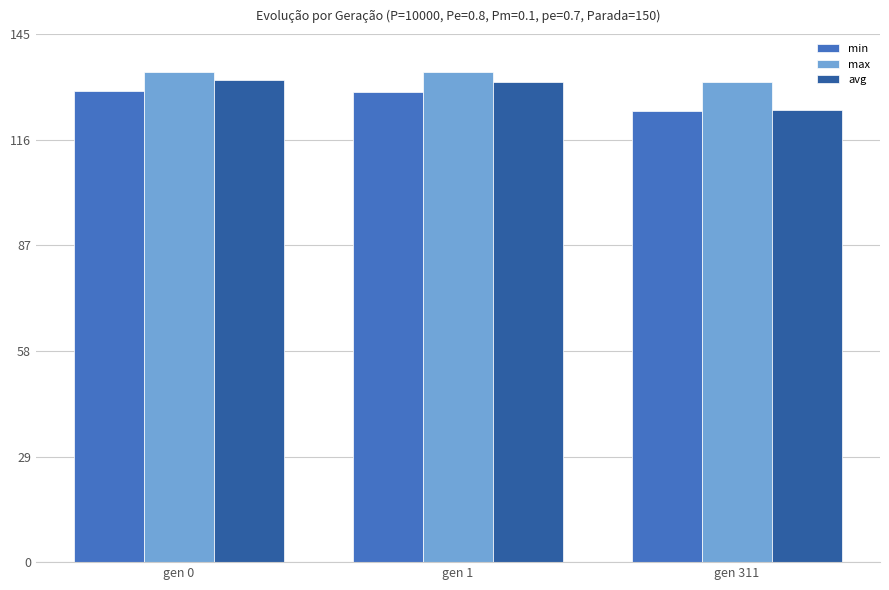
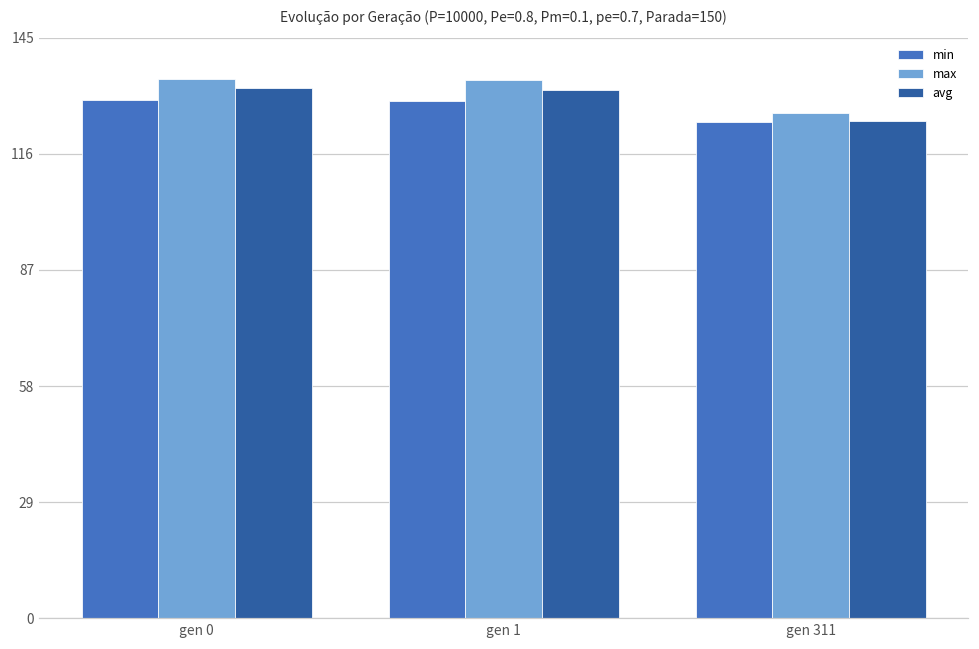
max, gen 311: 132 -> 126
